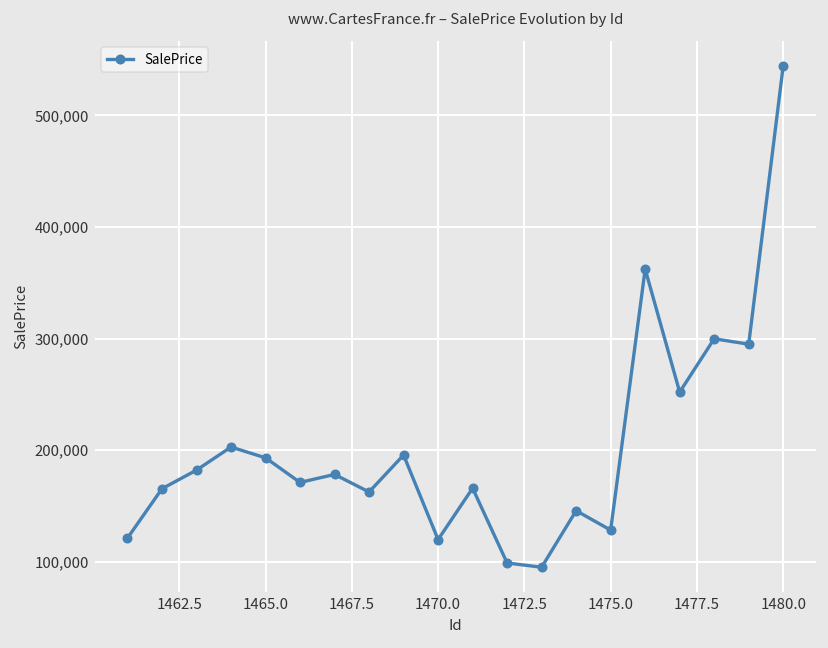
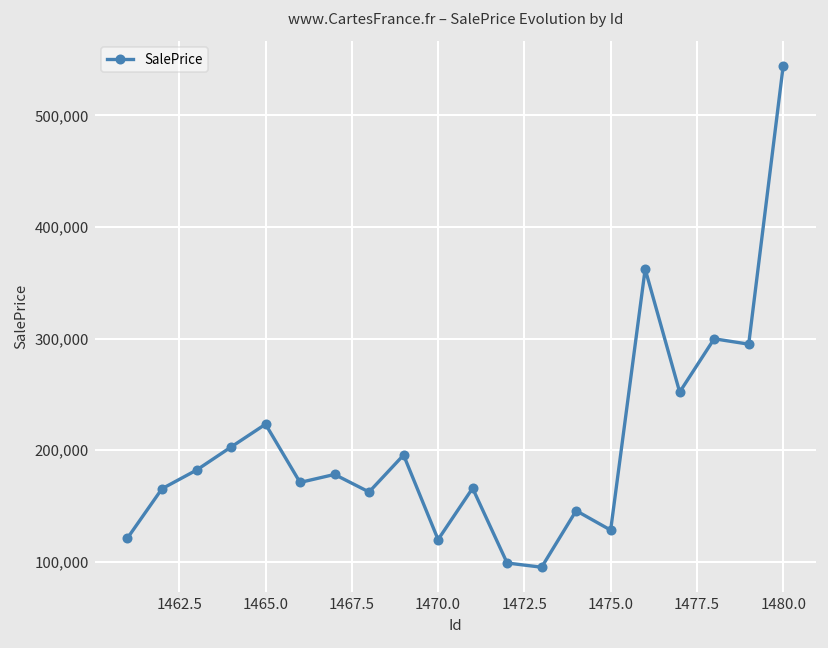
1465.0: 190,000 -> 220,000
